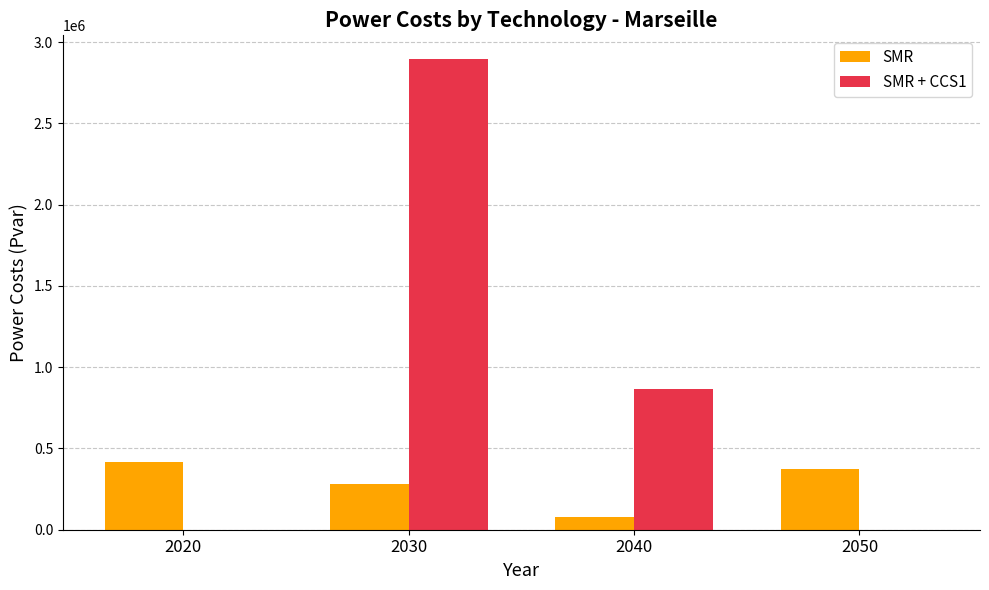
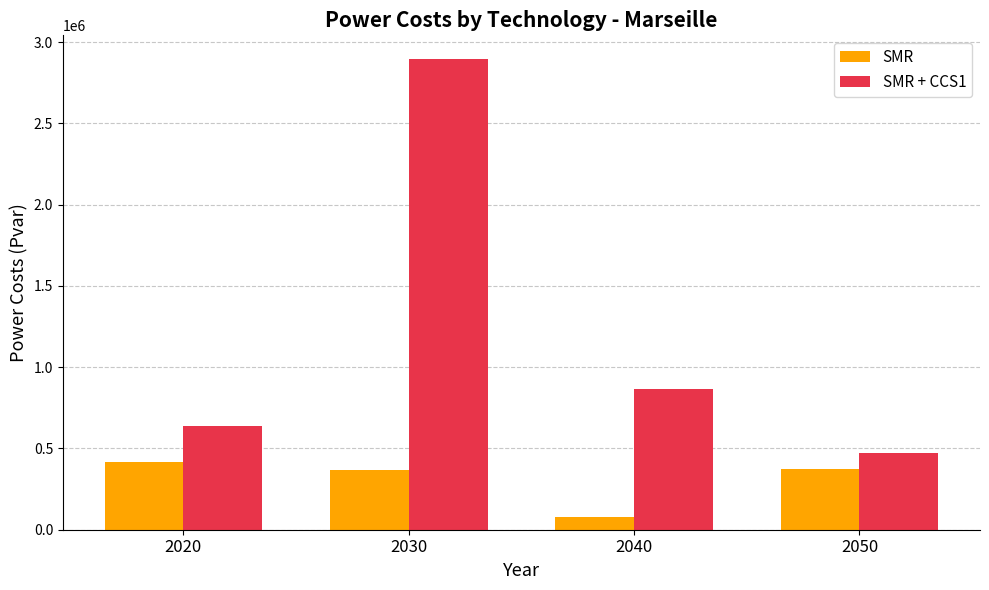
SMR + CCS1, 2020: 0 -> 640000
SMR, 2030: 280000 -> 370000
SMR + CCS1, 2050: 0 -> 470000
